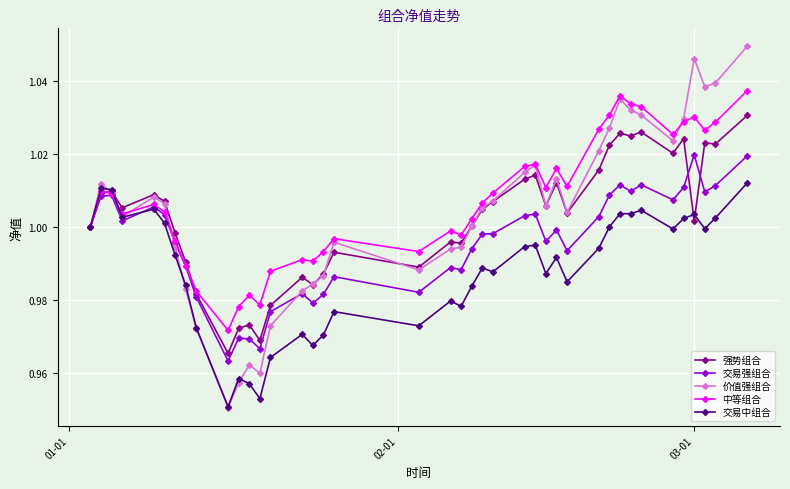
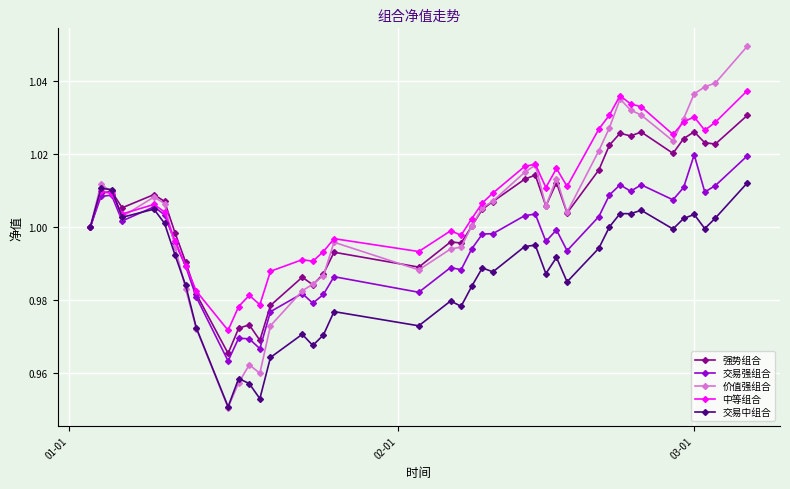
强势组合, 03-01: 1.002 -> 1.026
价值强组合, 03-01: 1.046 -> 1.037
